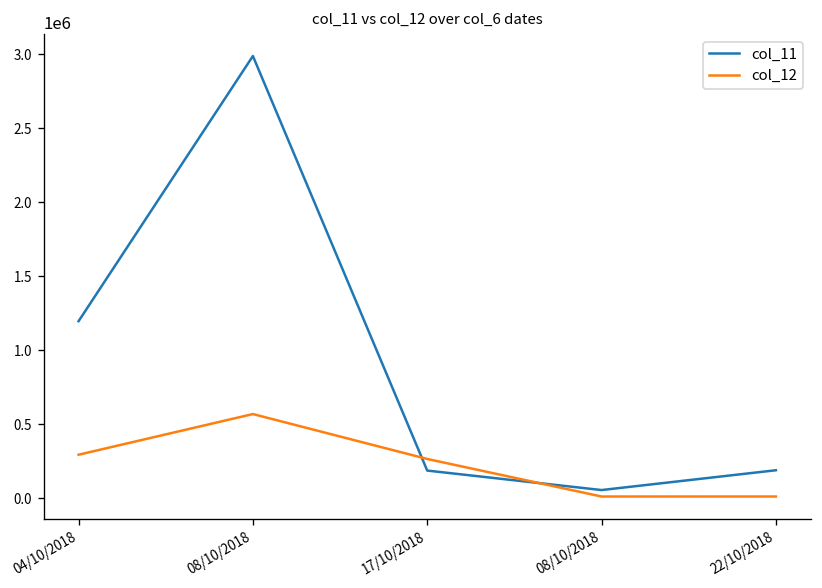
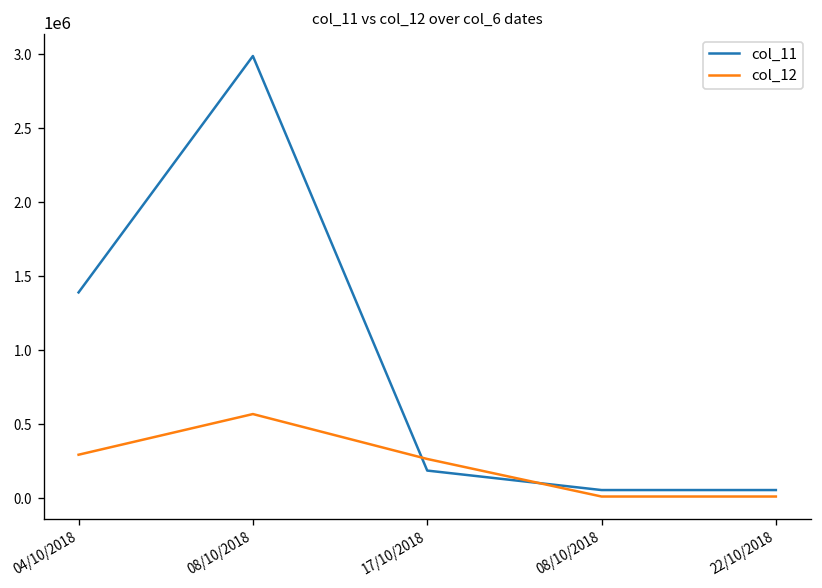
col_11, 04/10/2018: 1200000 -> 1390000
col_11, 22/10/2018: 190000 -> 50000
